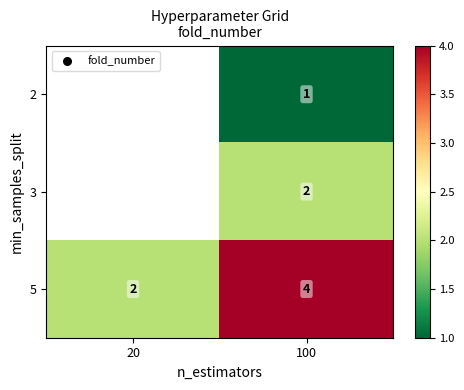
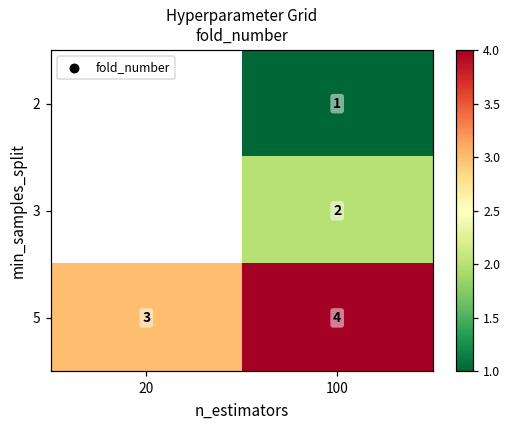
5, 20: 2 -> 3
